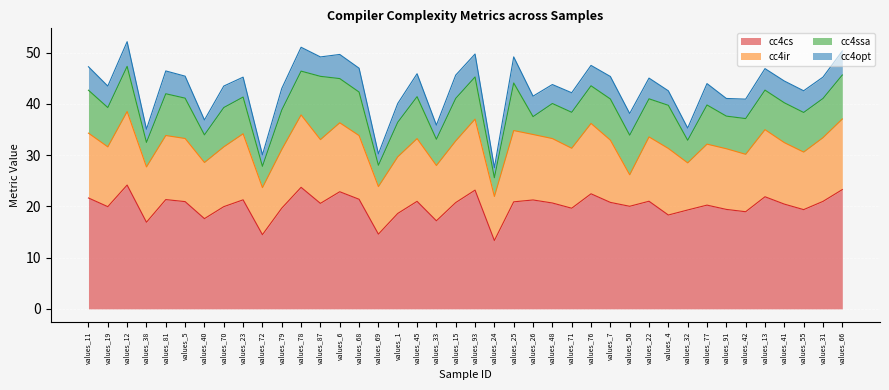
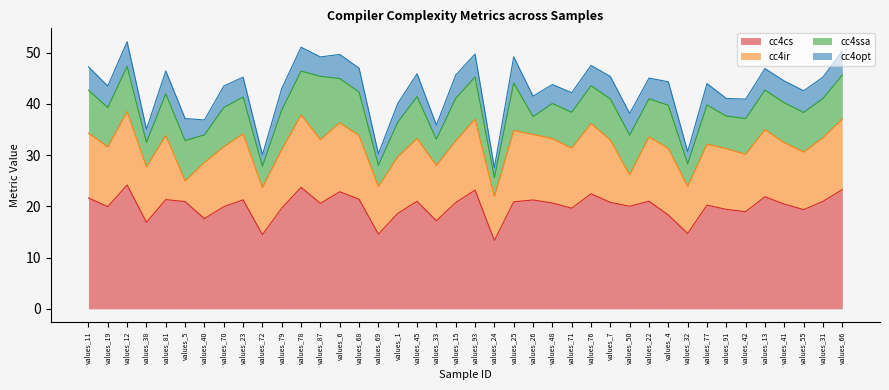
cc4ir, values_5: 12 -> 4
cc4opt, values_4: 3 -> 5
cc4cs, values_32: 19 -> 15
